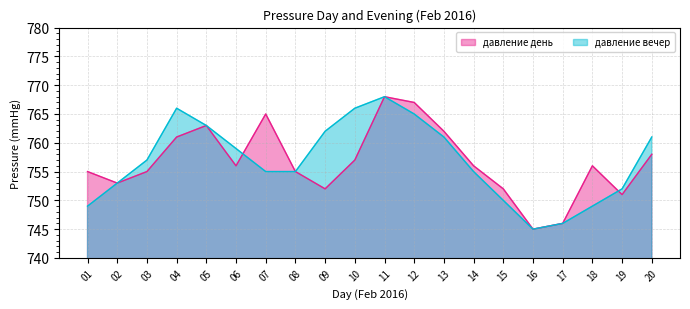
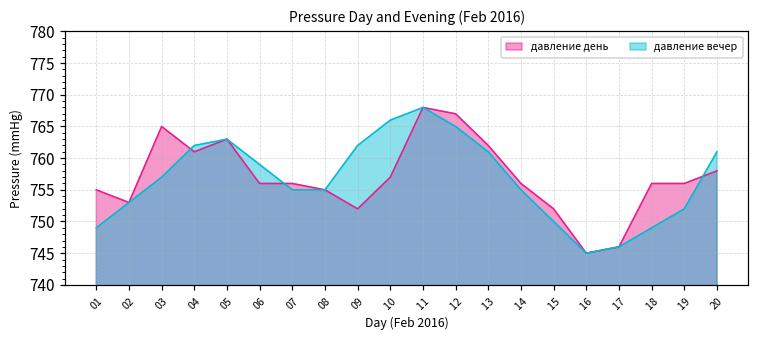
давление день, 03: 755 -> 765
давление вечер, 04: 766 -> 762
давление день, 07: 765 -> 756
давление день, 19: 751 -> 756
